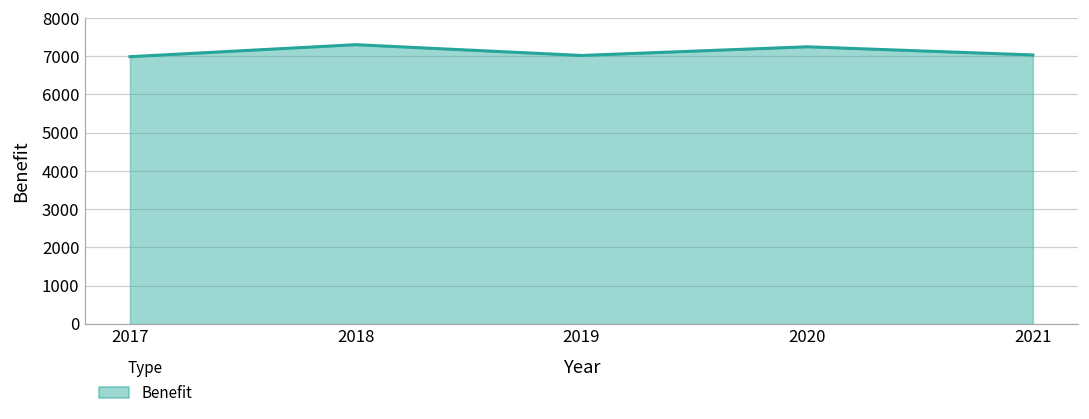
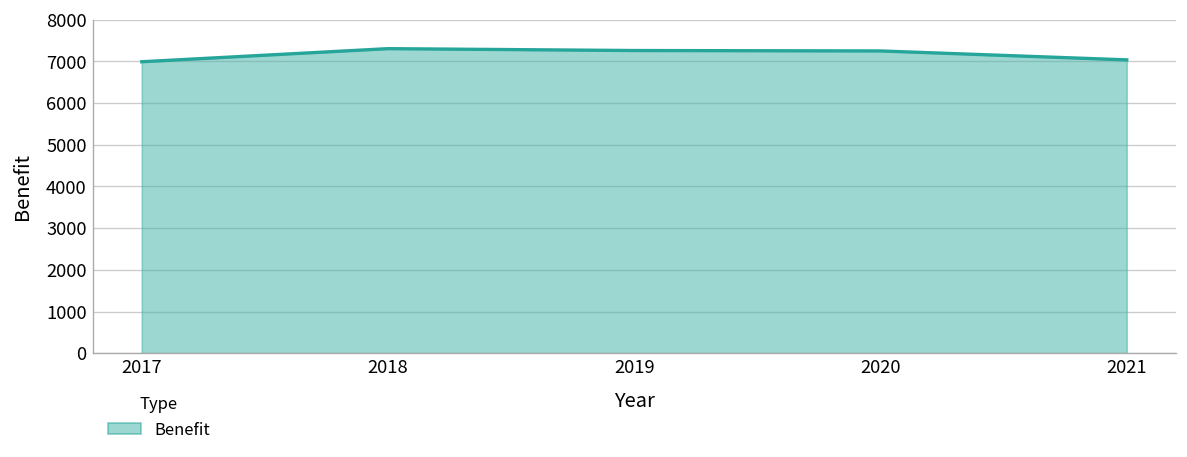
2019: 7000 -> 7300
